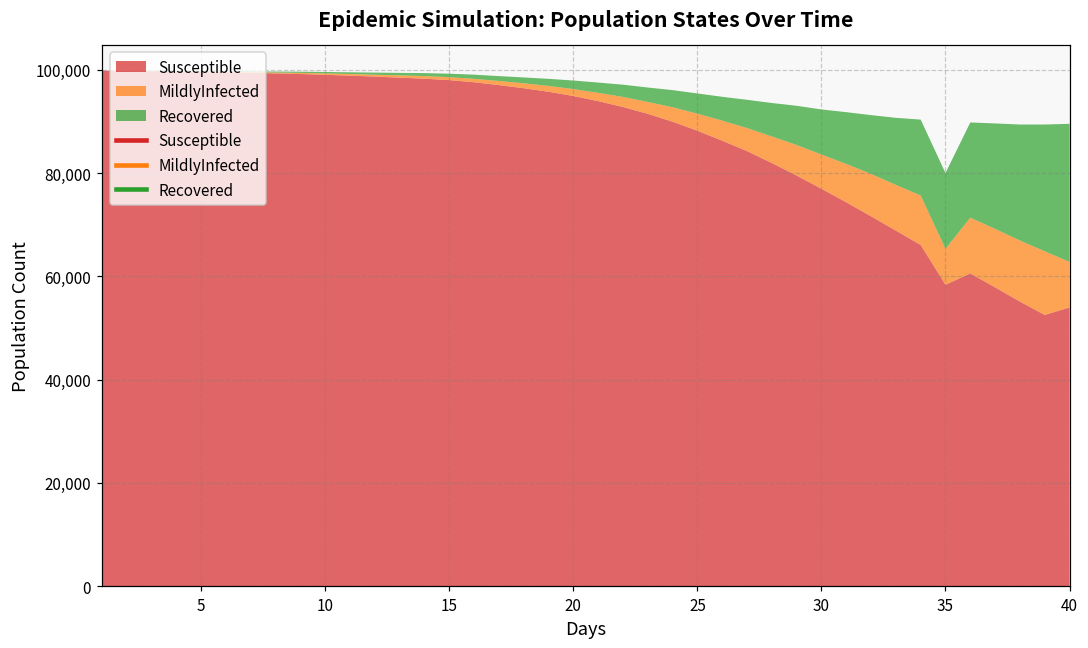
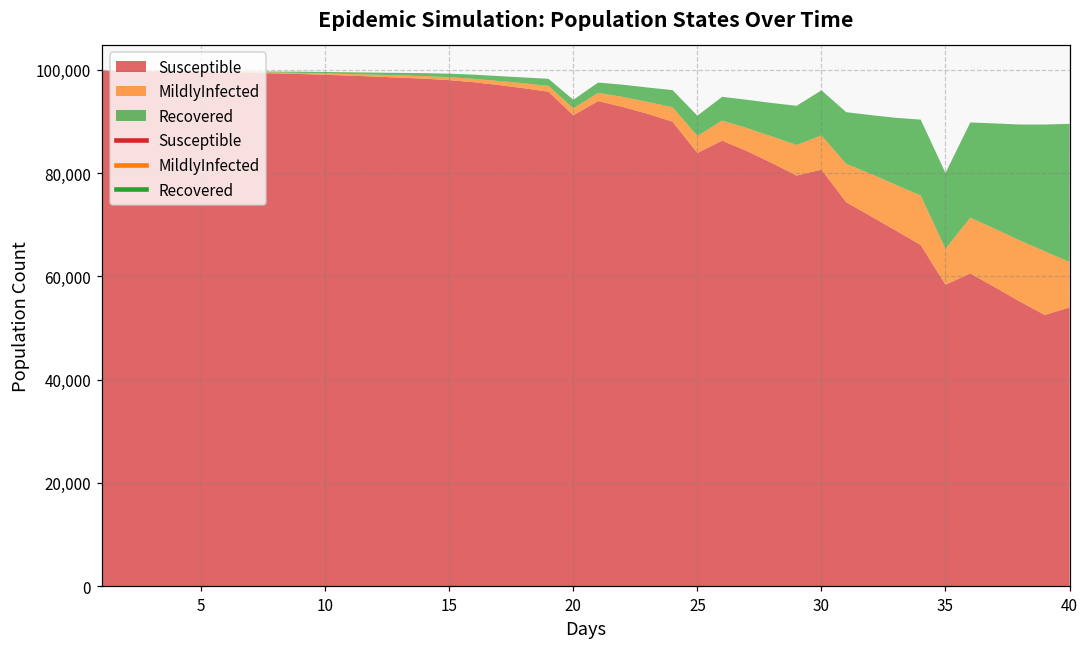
Susceptible, 20: 95,000 -> 91,000
Susceptible, 25: 88,000 -> 84,000
Susceptible, 30: 77,000 -> 81,000
